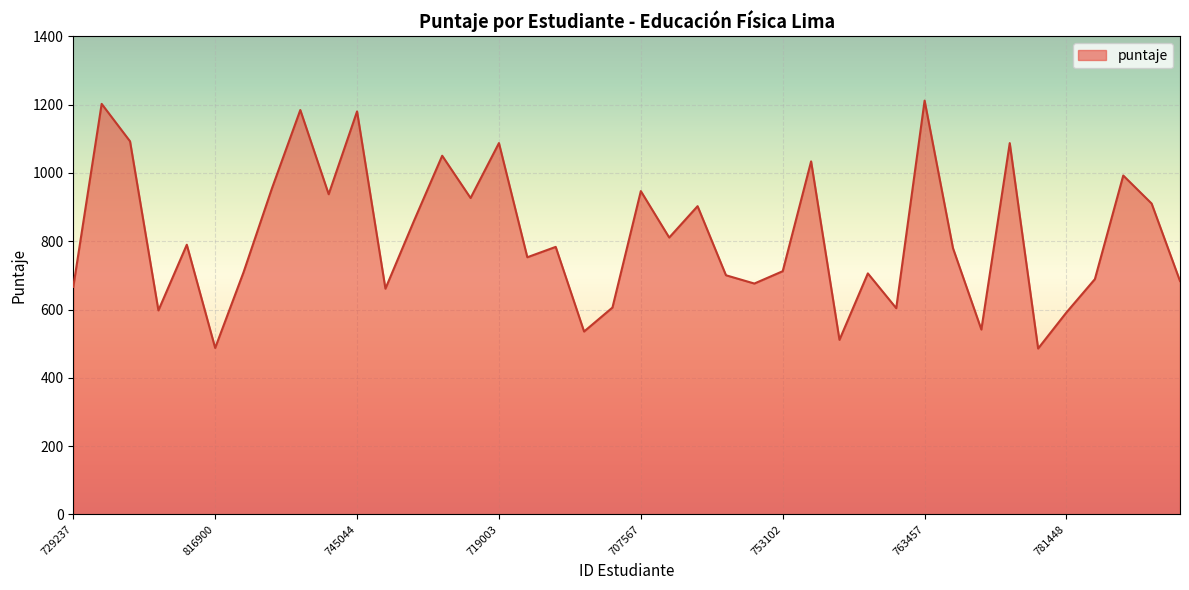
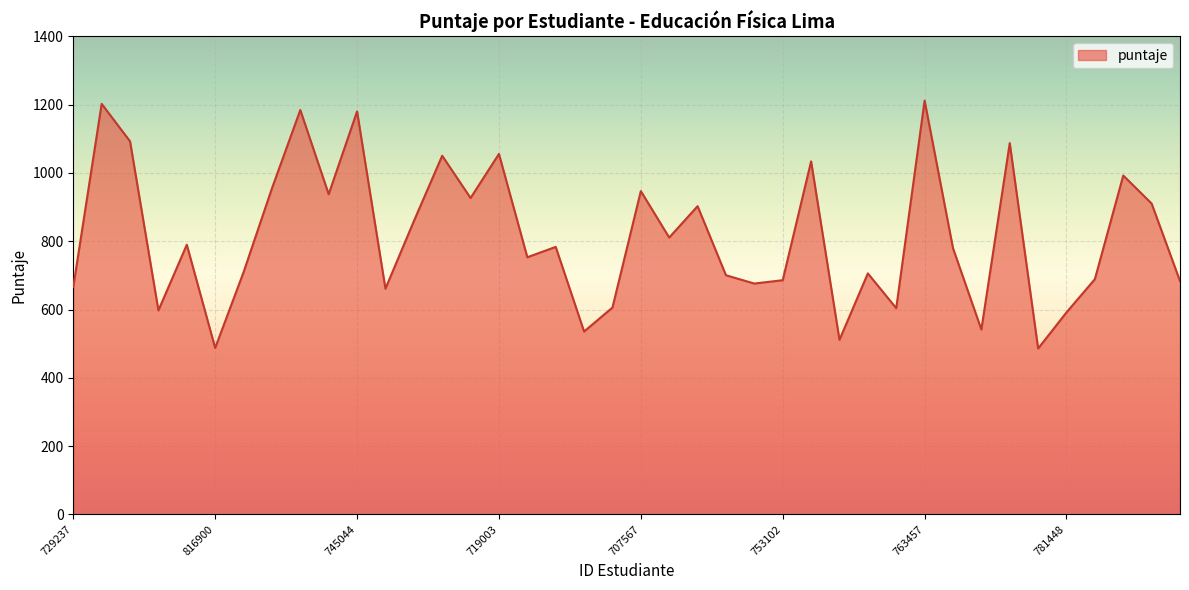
719003: 1090 -> 1060
753102: 710 -> 690
